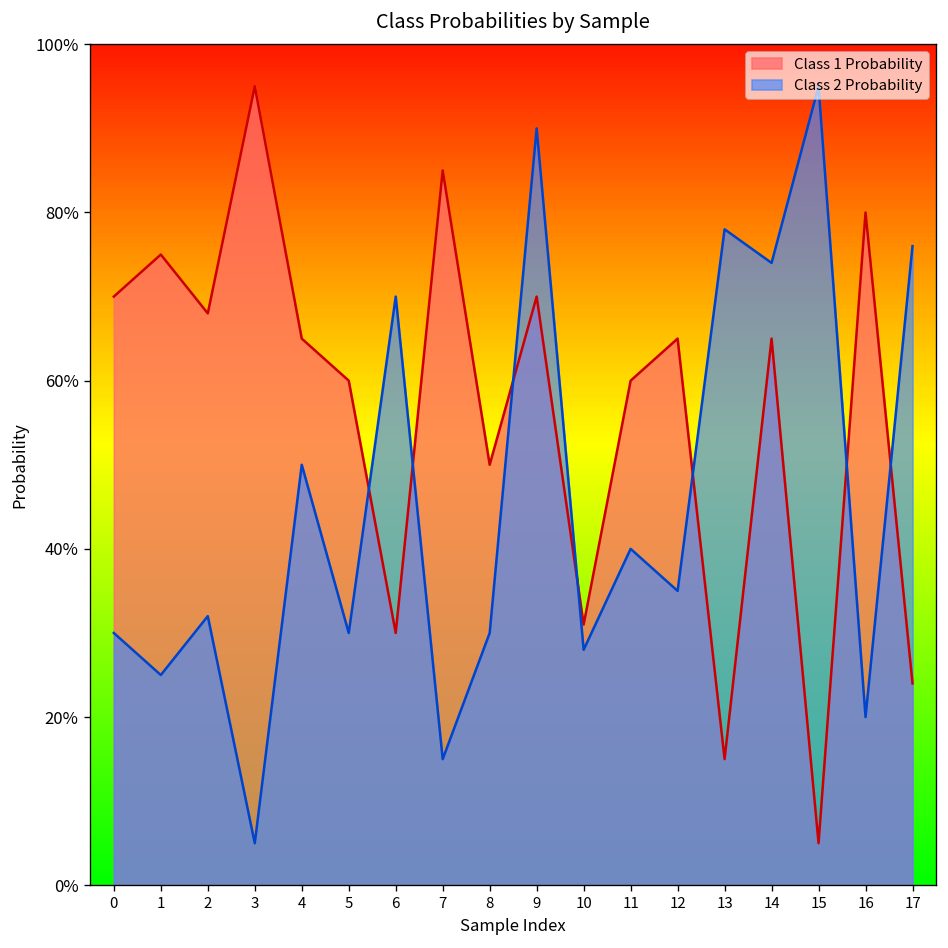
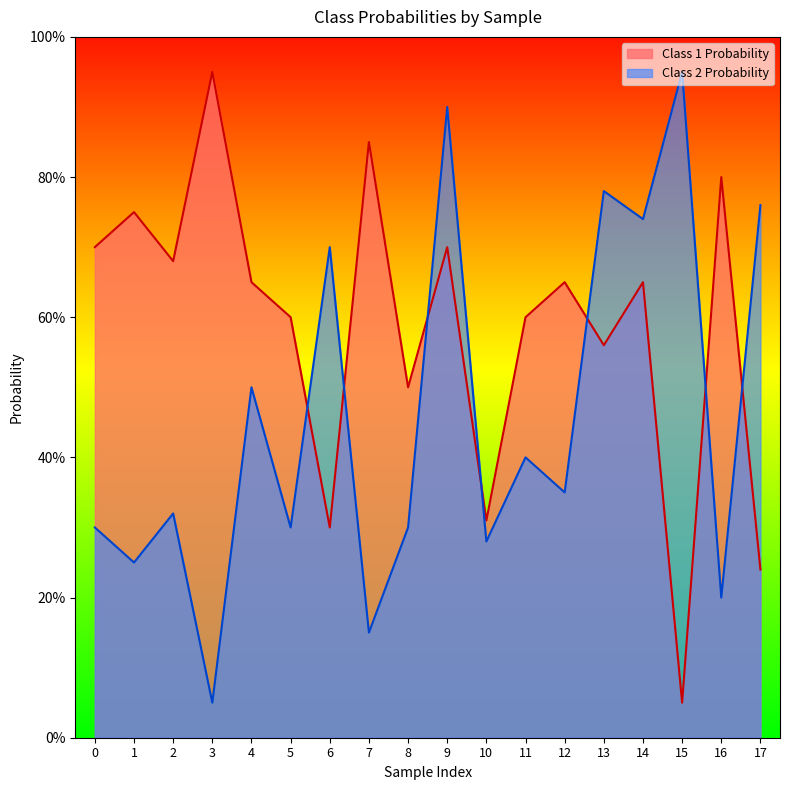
Class 1 Probability, 13: 15% -> 56%
